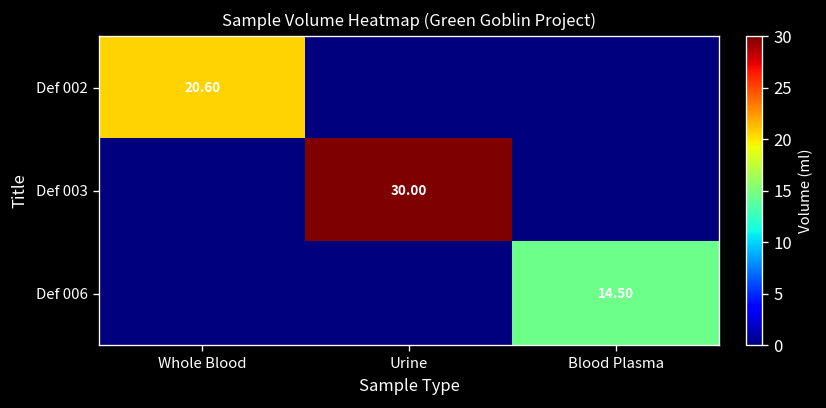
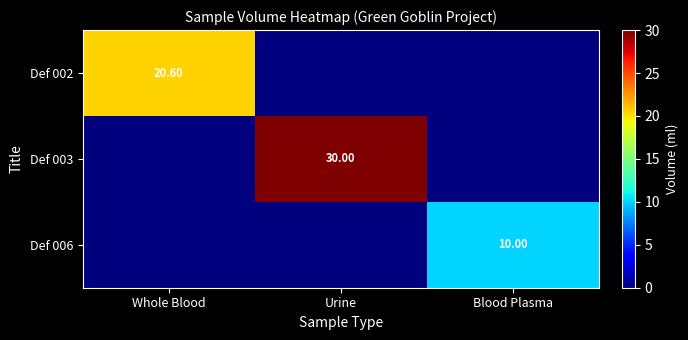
Def 006, Blood Plasma: 14.50 -> 10.00
